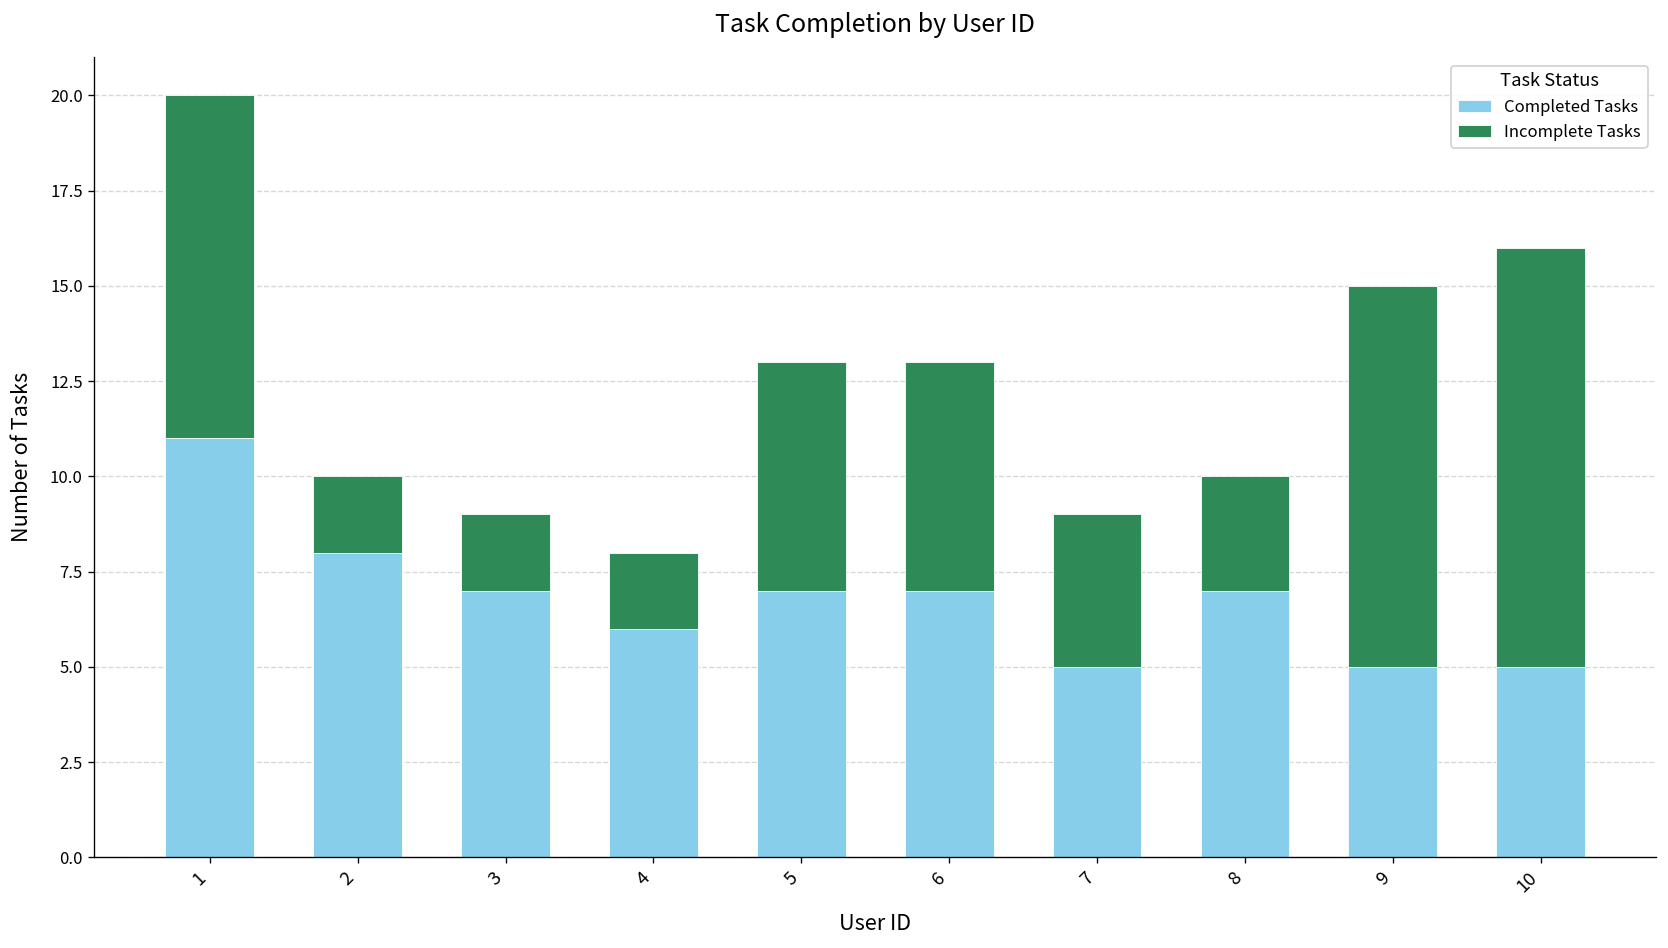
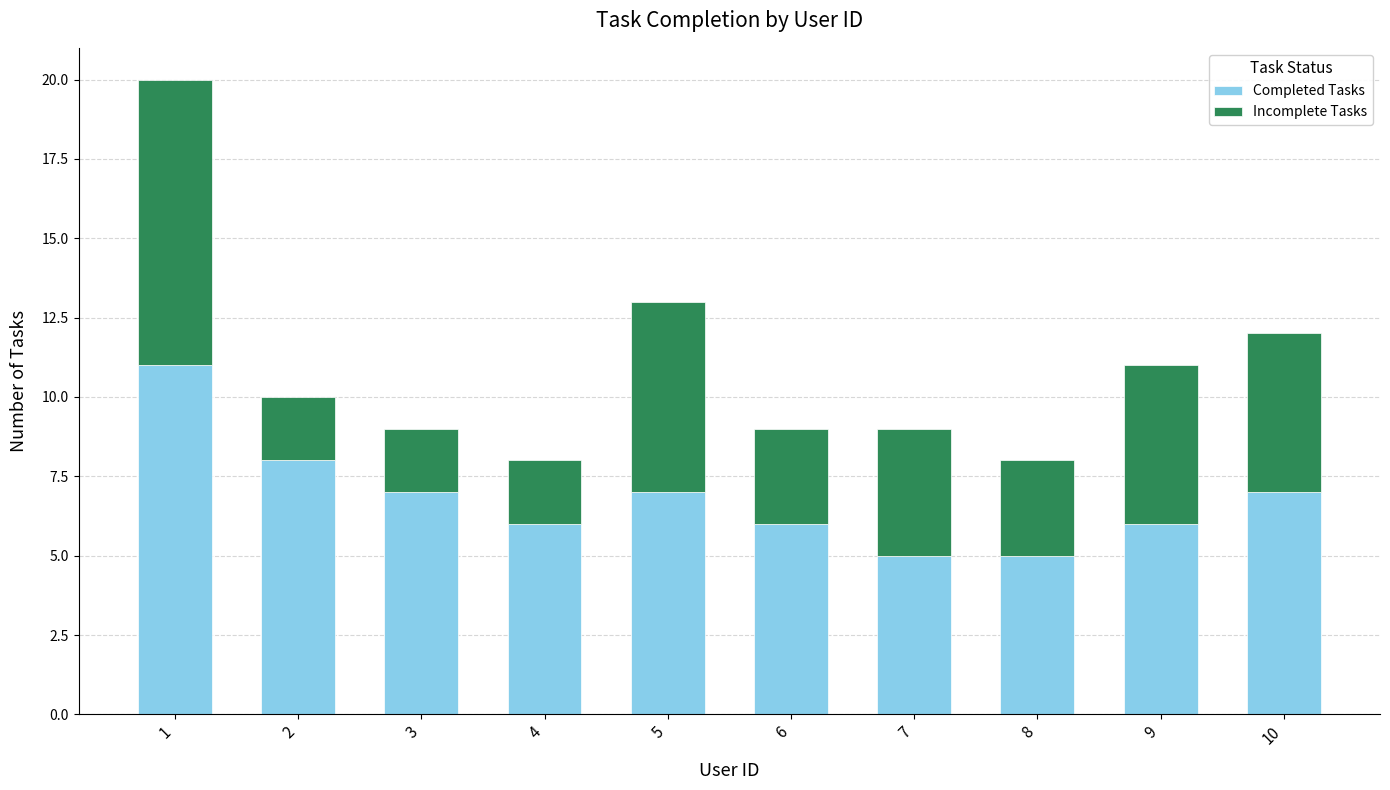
Completed Tasks, 6: 7 -> 6
Incomplete Tasks, 6: 6 -> 3
Completed Tasks, 8: 7 -> 5
Completed Tasks, 9: 5 -> 6
Incomplete Tasks, 9: 10 -> 5
Completed Tasks, 10: 5 -> 7
Incomplete Tasks, 10: 11 -> 5
